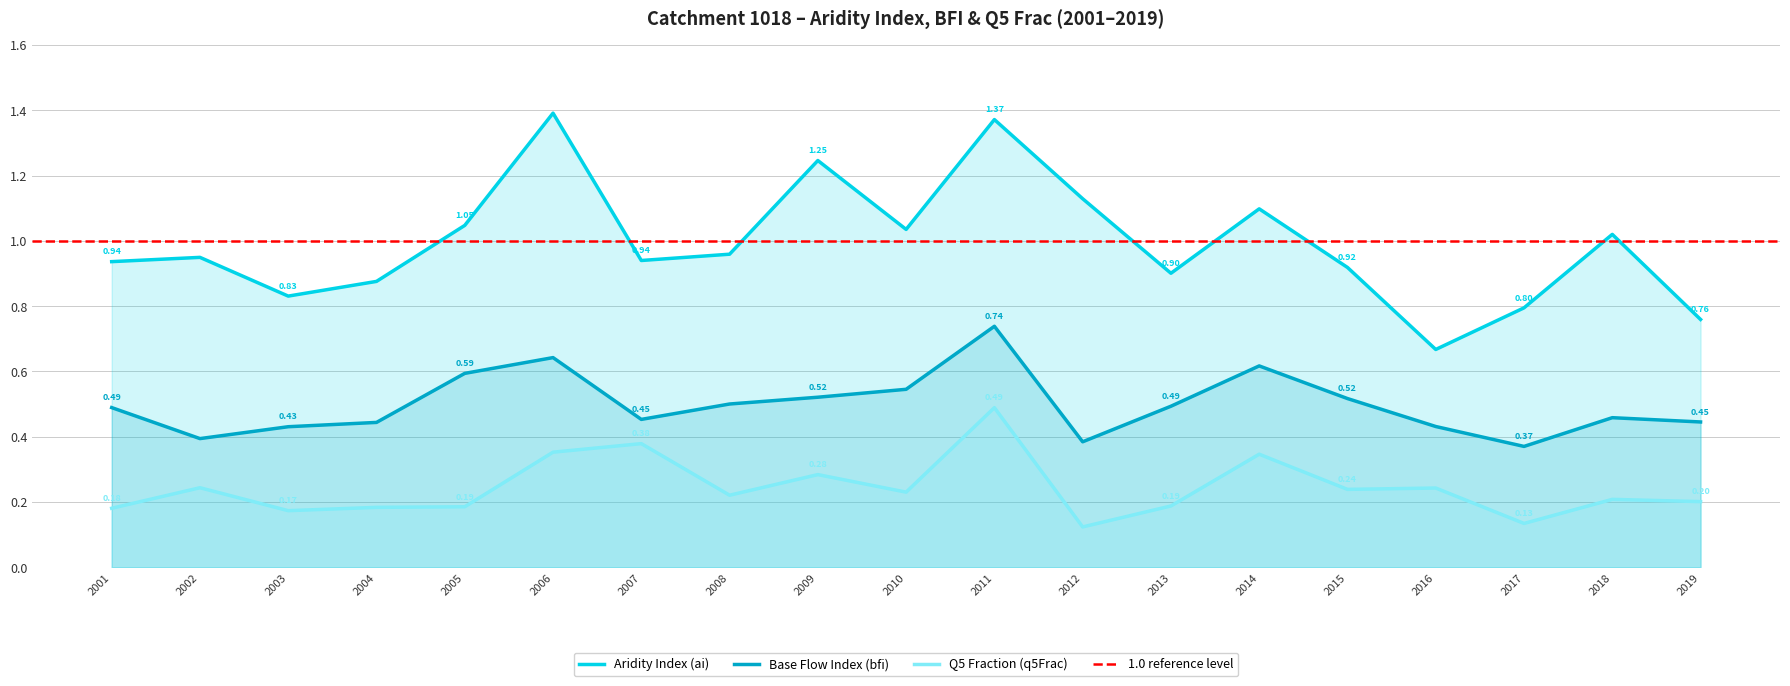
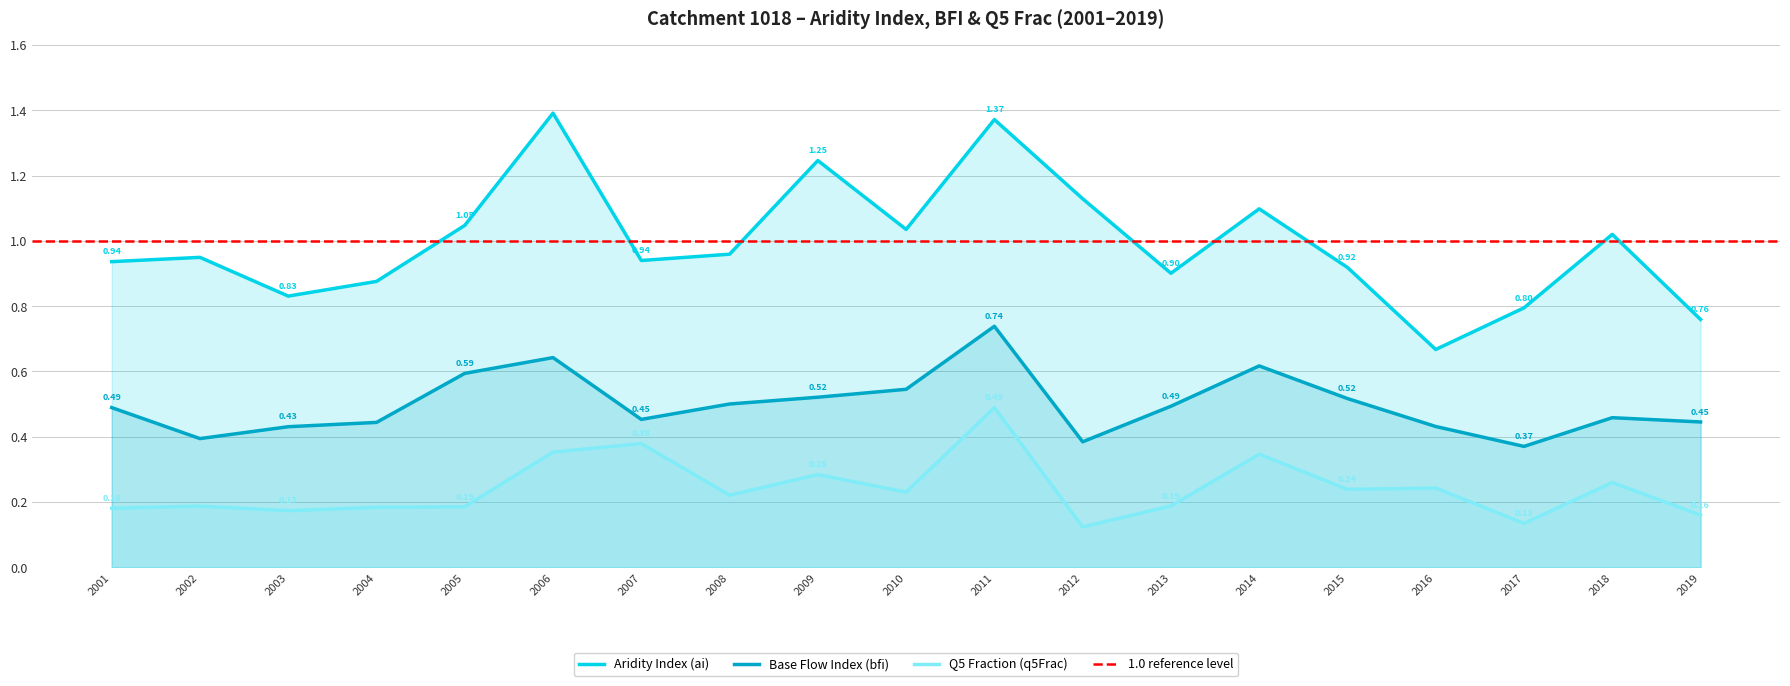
Q5 Fraction (q5Frac), 2002: 0.24 -> 0.19
Q5 Fraction (q5Frac), 2018: 0.21 -> 0.26
Q5 Fraction (q5Frac), 2019: 0.20 -> 0.16
